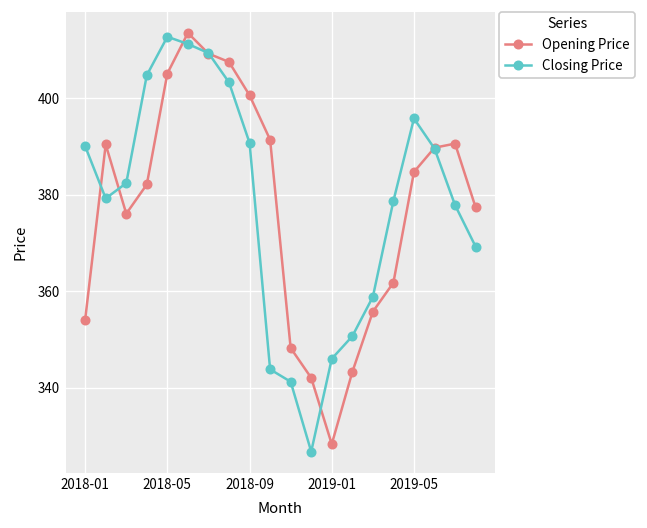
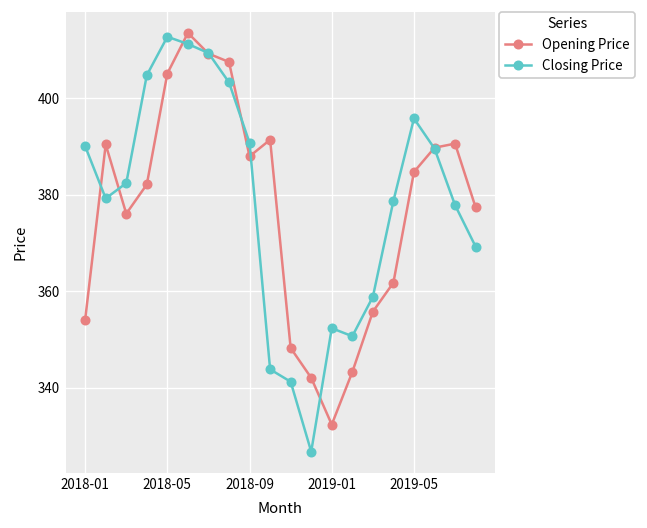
Opening Price, 2018-09: 401 -> 388
Opening Price, 2019-01: 328 -> 332
Closing Price, 2019-01: 346 -> 352
